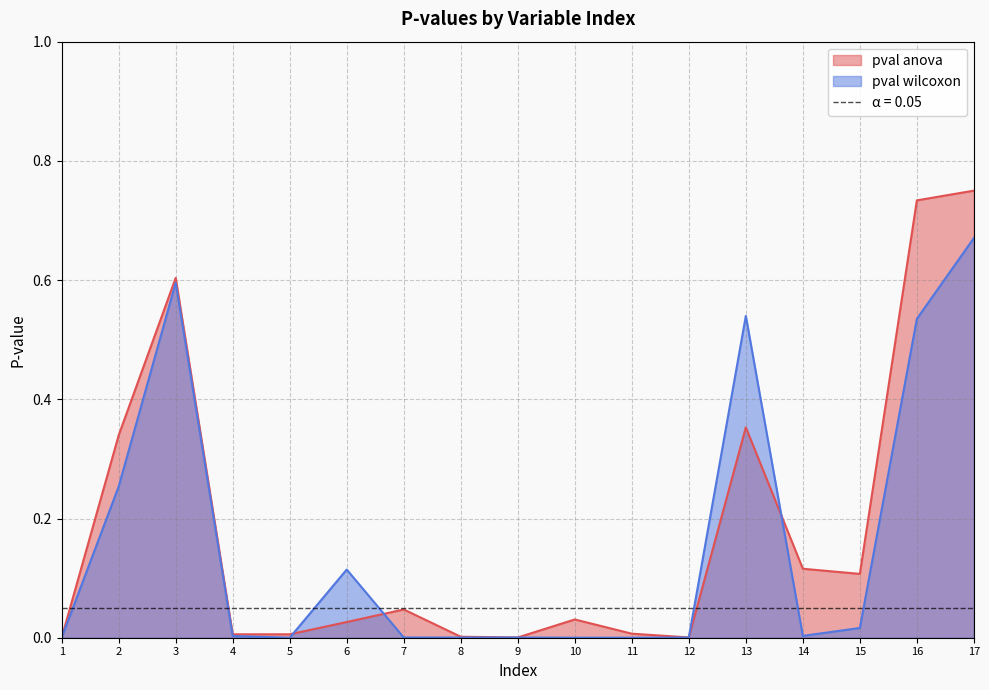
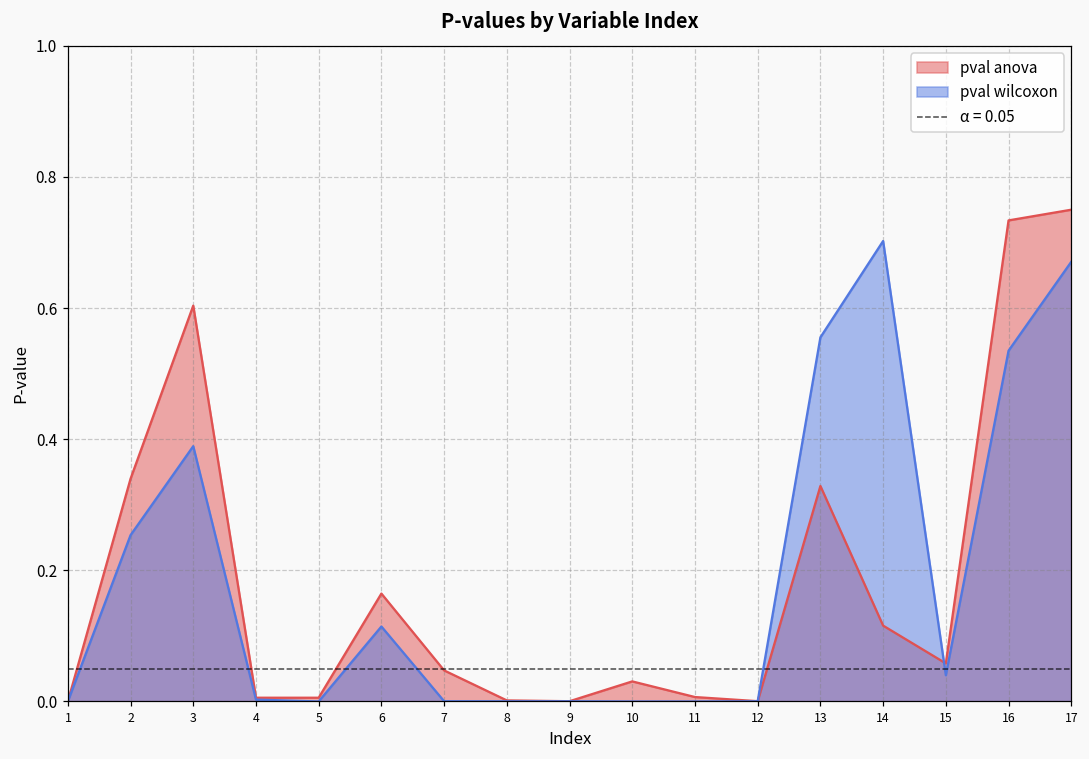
pval wilcoxon, 3: 0.60 -> 0.39
pval anova, 6: 0.03 -> 0.16
pval anova, 13: 0.35 -> 0.33
pval wilcoxon, 13: 0.54 -> 0.56
pval wilcoxon, 14: 0.00 -> 0.70
pval anova, 15: 0.11 -> 0.06
pval wilcoxon, 15: 0.02 -> 0.04
